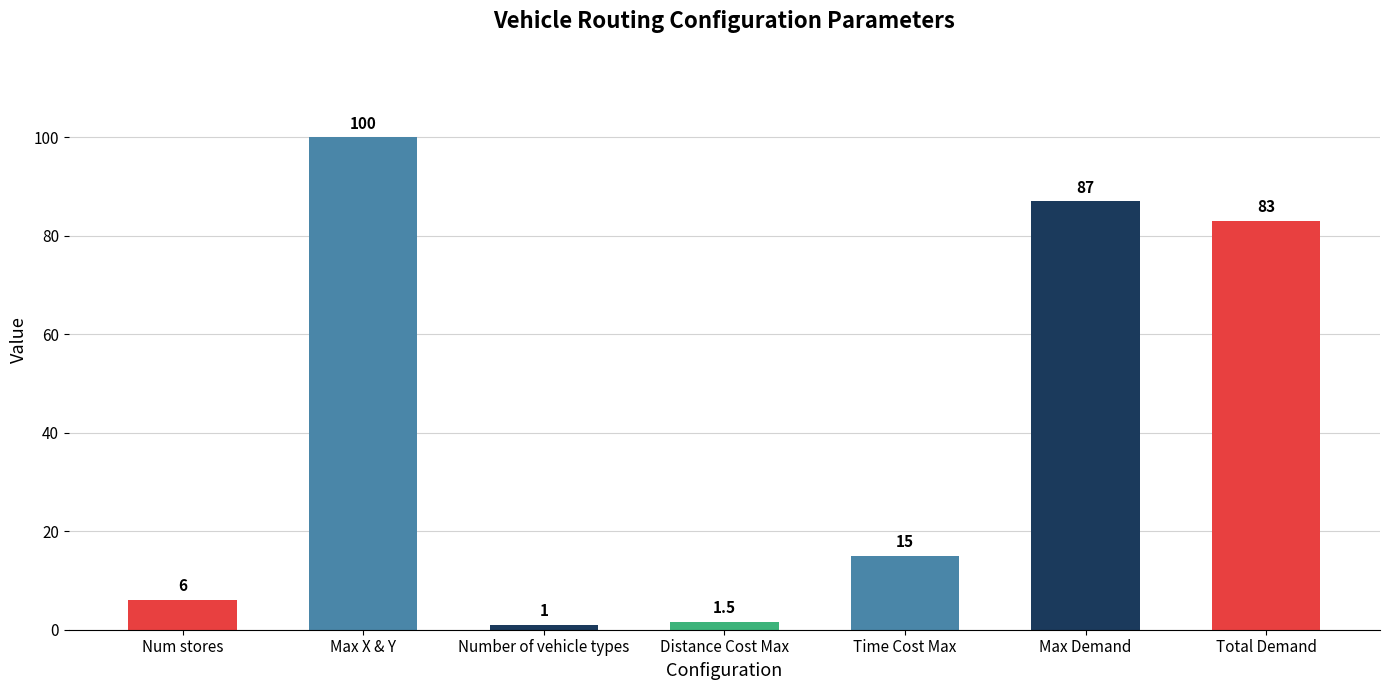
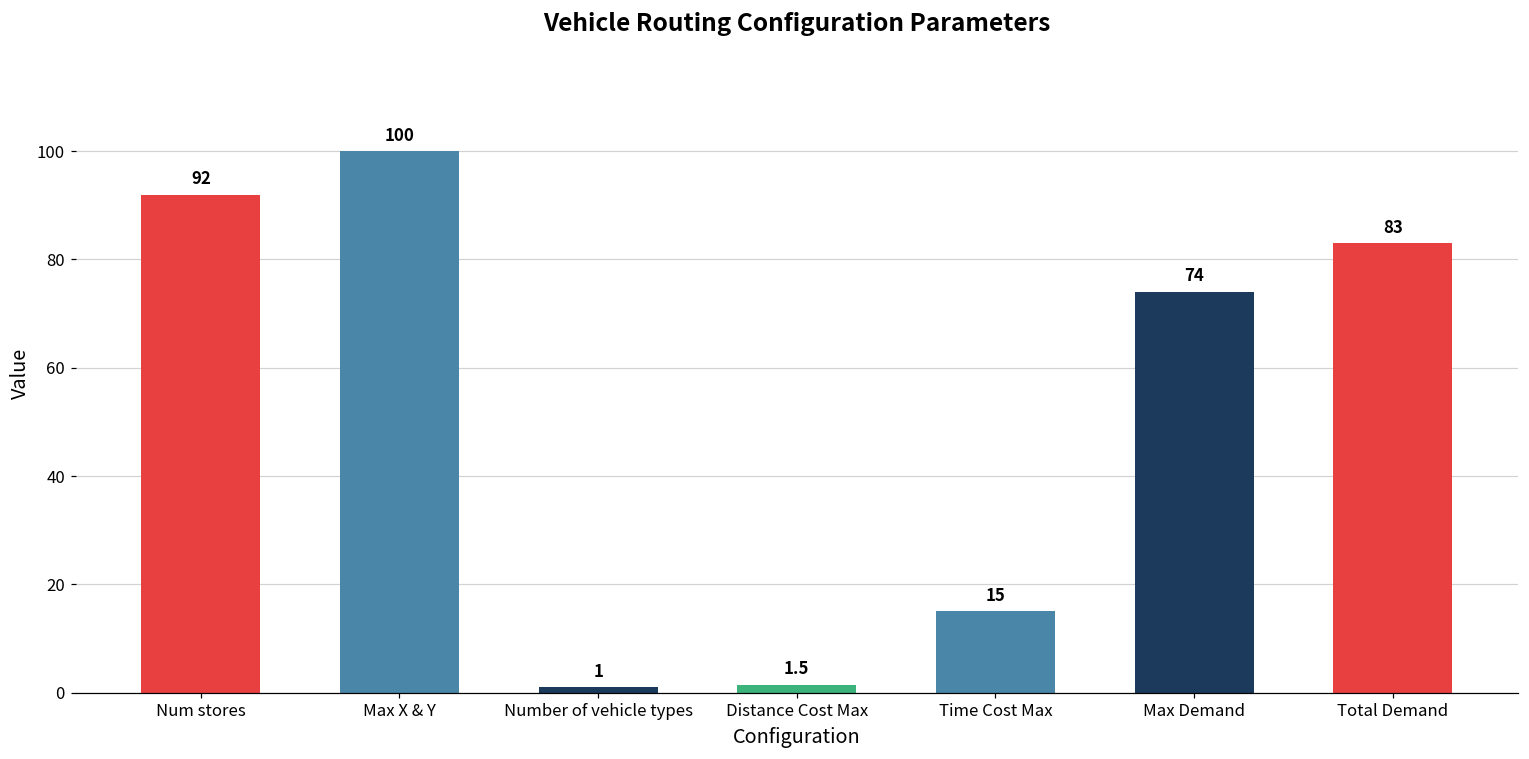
Num stores: 6 -> 92
Max Demand: 87 -> 74
